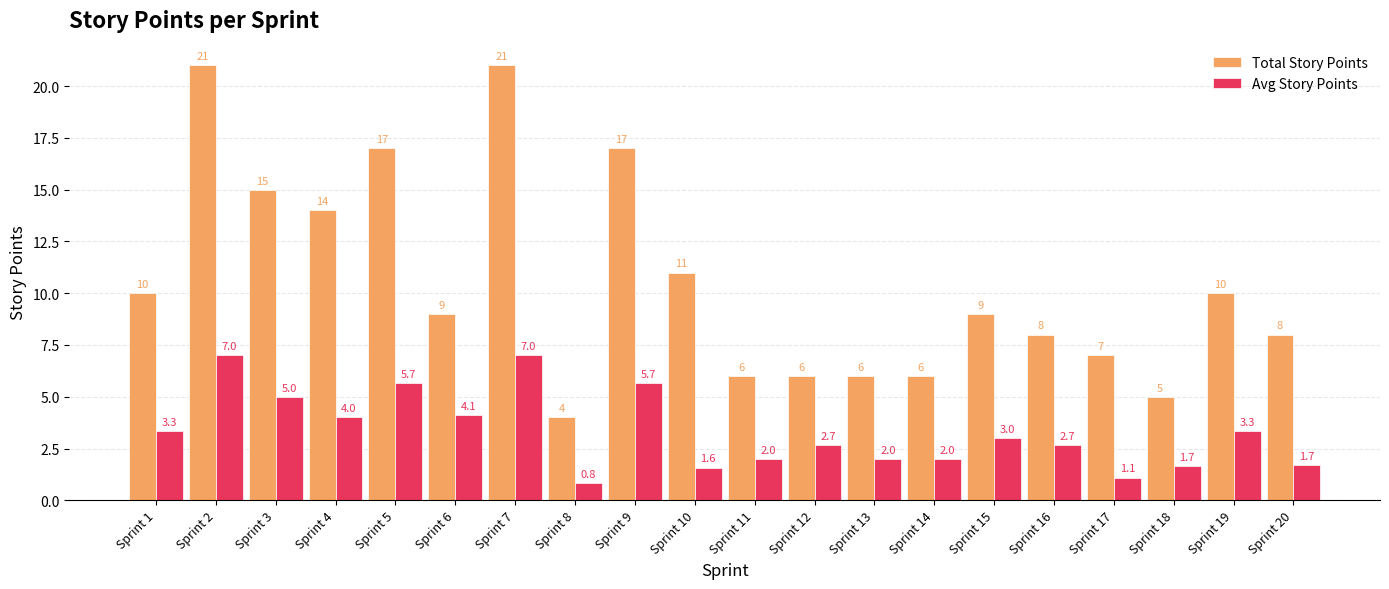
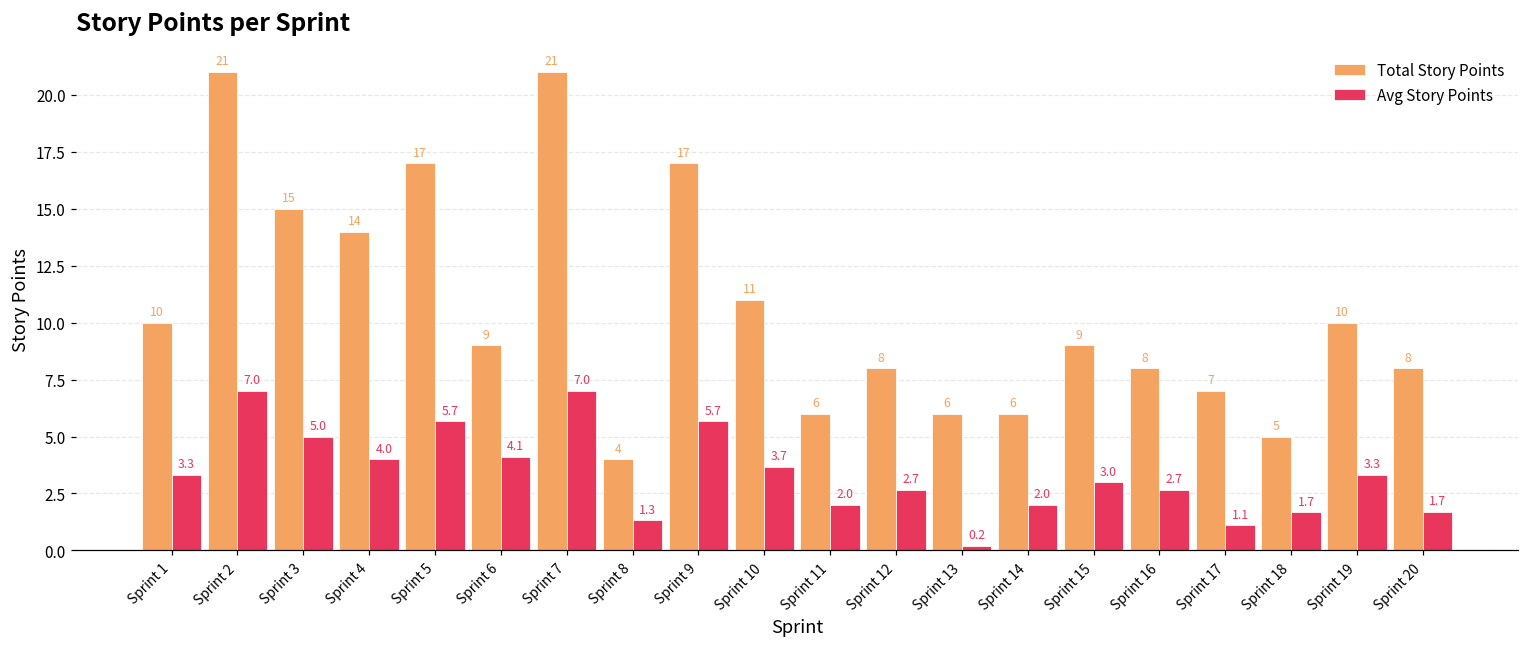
Avg Story Points, Sprint 8: 0.8 -> 1.3
Avg Story Points, Sprint 10: 1.6 -> 3.7
Total Story Points, Sprint 12: 6 -> 8
Avg Story Points, Sprint 13: 2.0 -> 0.2
